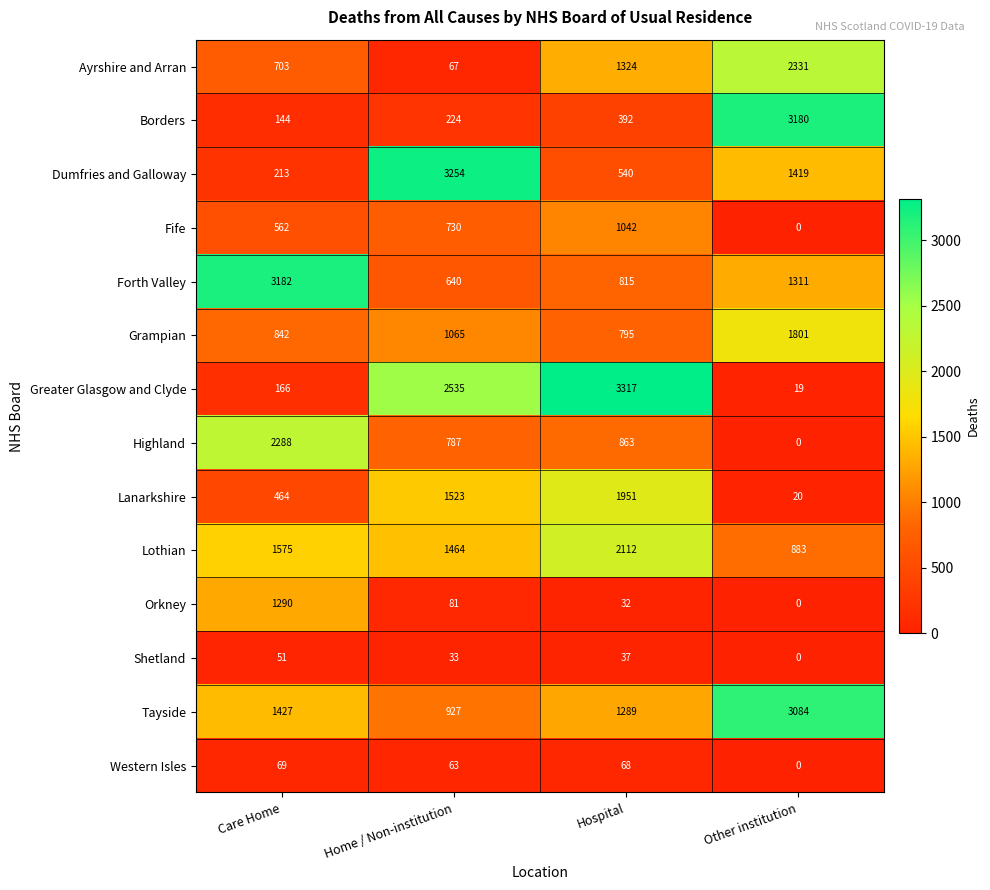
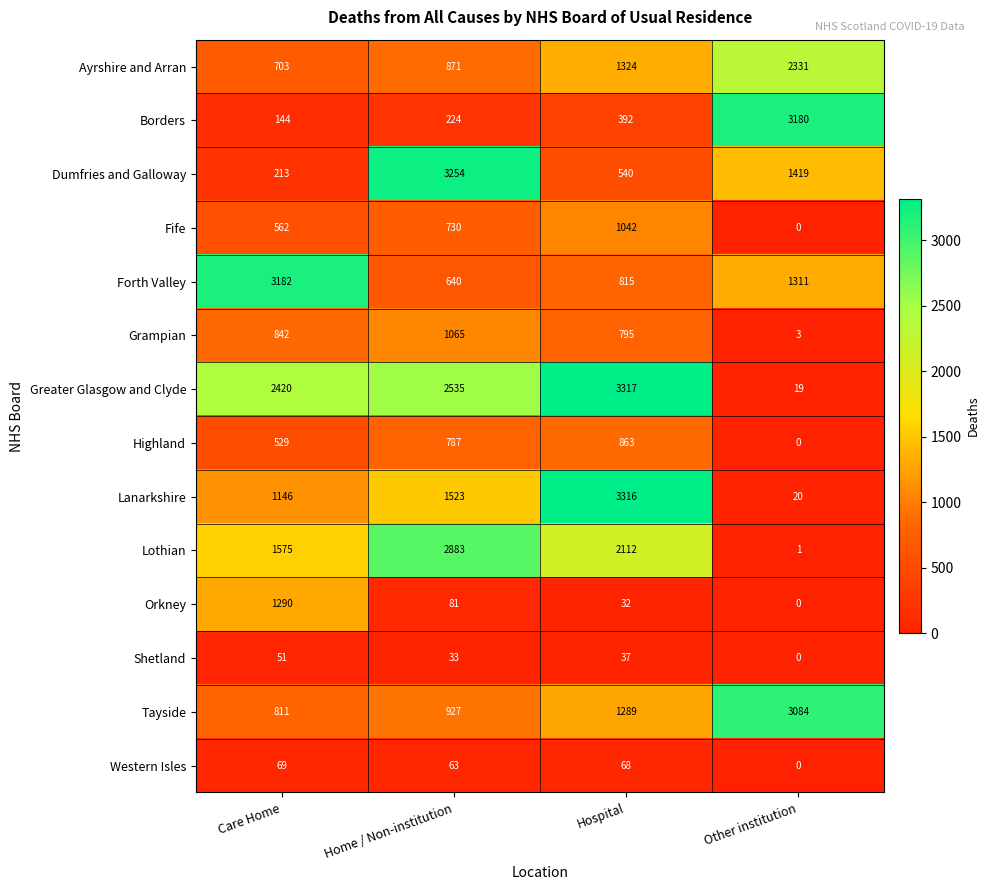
Ayrshire and Arran, Home / Non-institution: 67 -> 871
Grampian, Other institution: 1801 -> 3
Greater Glasgow and Clyde, Care Home: 166 -> 2420
Highland, Care Home: 2288 -> 529
Lanarkshire, Care Home: 464 -> 1146
Lanarkshire, Hospital: 1951 -> 3316
Lothian, Home / Non-institution: 1464 -> 2883
Lothian, Other institution: 883 -> 1
Tayside, Care Home: 1427 -> 811
